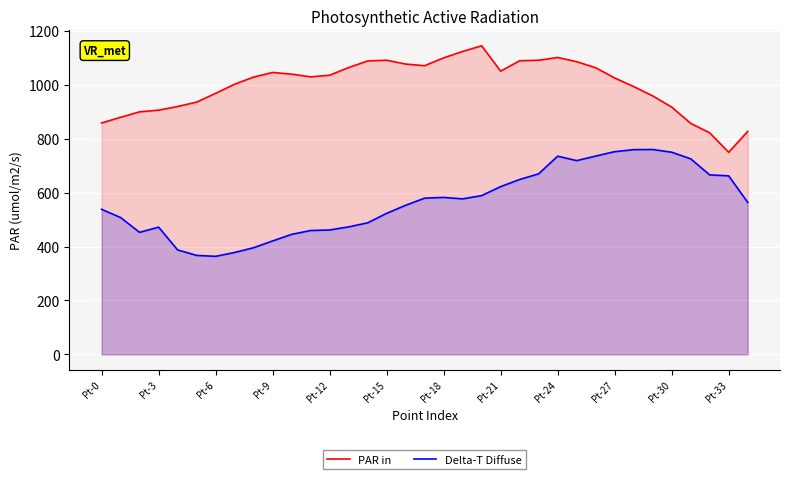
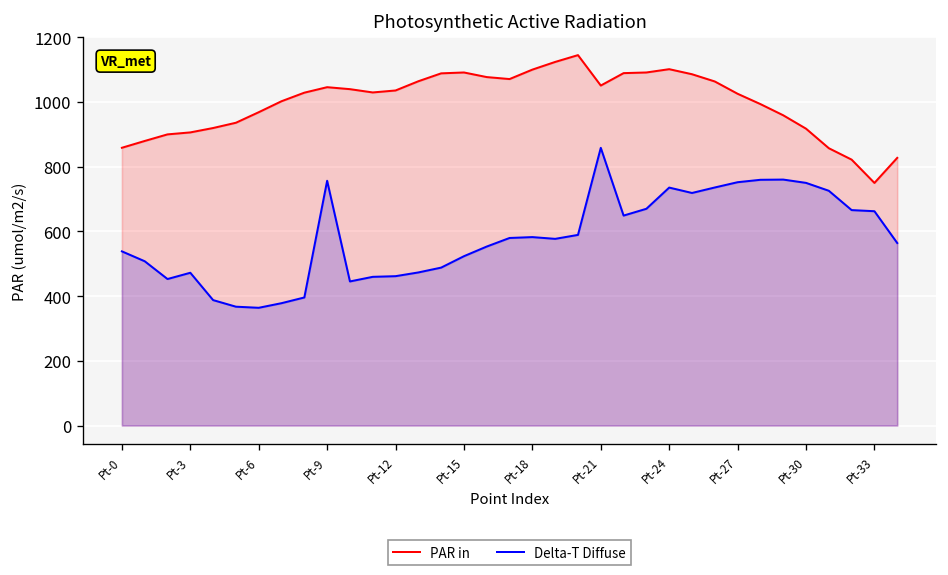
Delta-T Diffuse, Pt-9: 420 -> 760
Delta-T Diffuse, Pt-21: 620 -> 860
